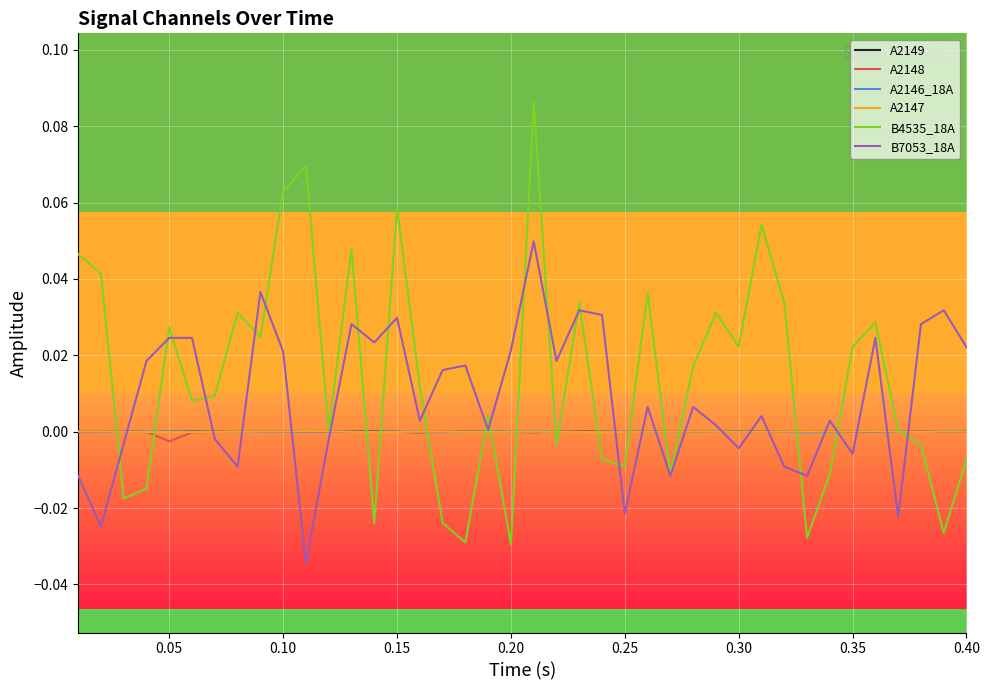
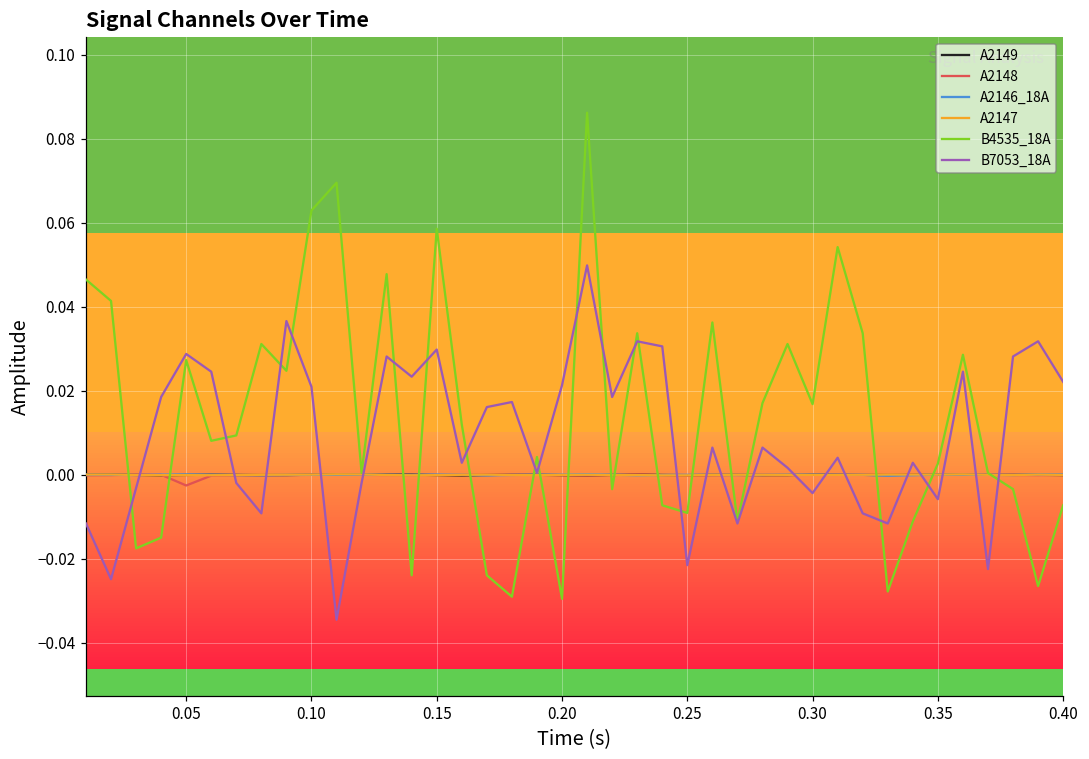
B7053_18A, 0.05: 0.025 -> 0.029
B4535_18A, 0.30: 0.022 -> 0.017
B4535_18A, 0.35: 0.022 -> 0.003
